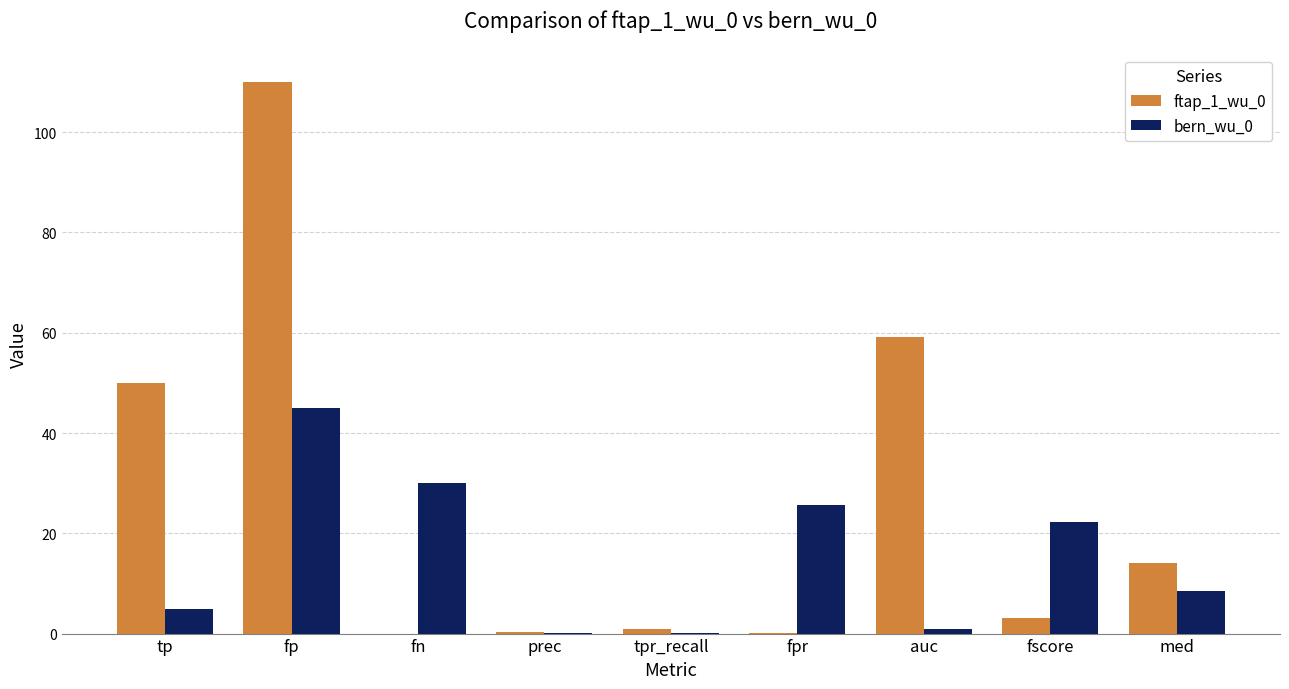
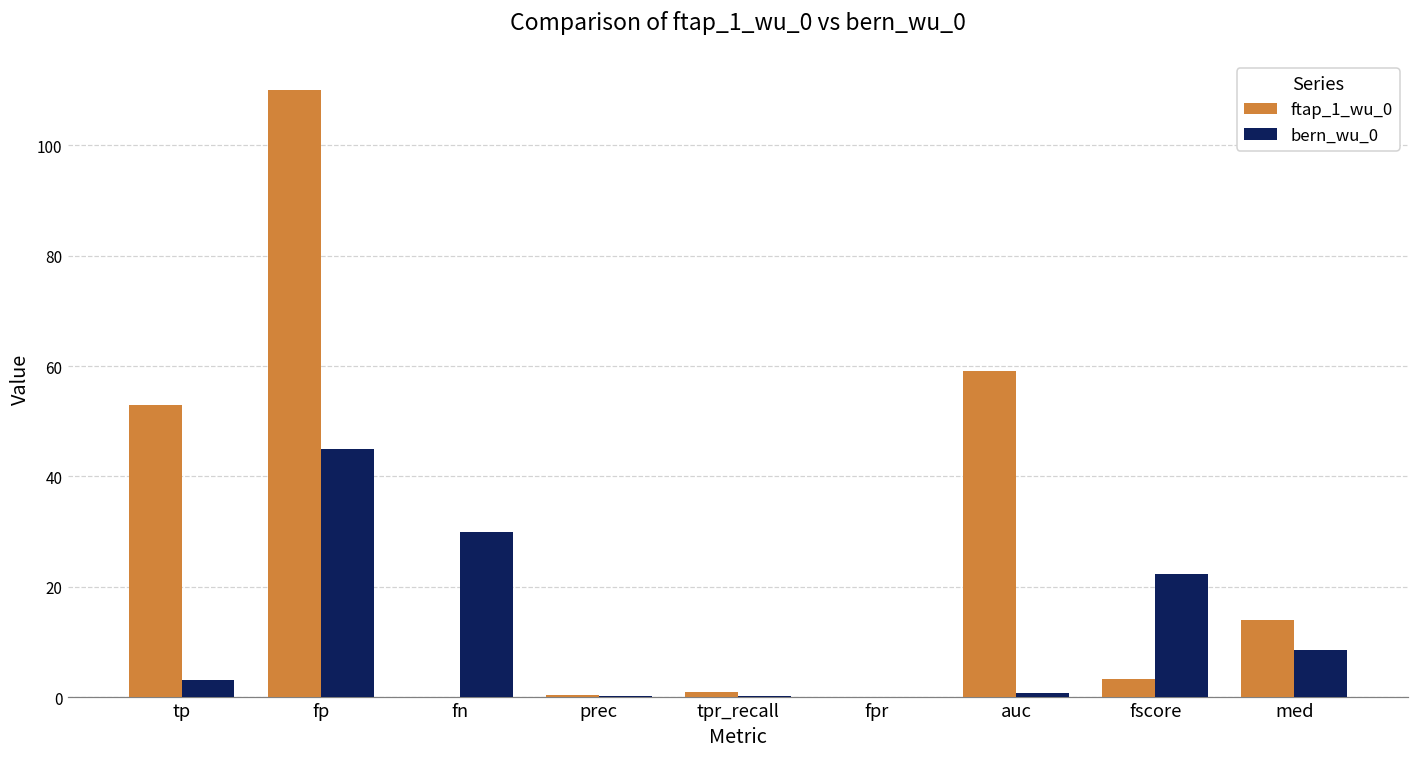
ftap_1_wu_0, tp: 50 -> 53
bern_wu_0, tp: 5 -> 3
bern_wu_0, fpr: 26 -> 0
